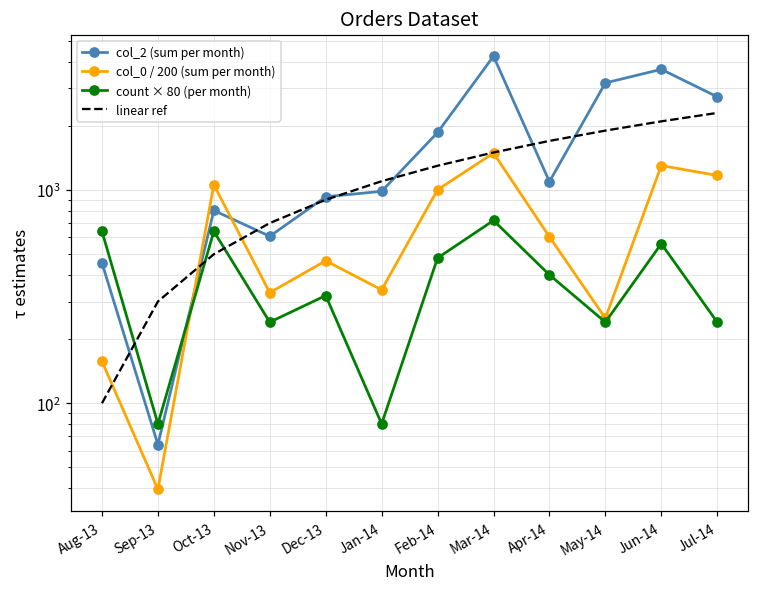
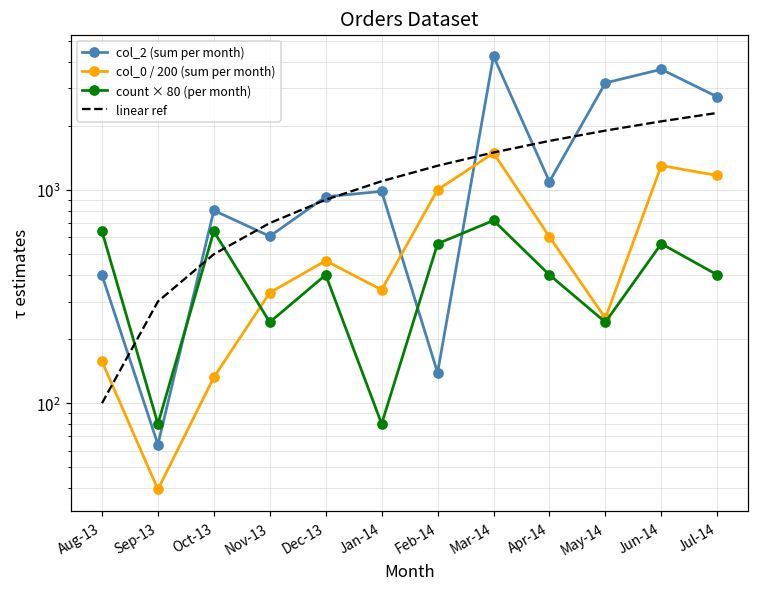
col_2 (sum per month), Aug-13: 460 -> 400
col_0 / 200 (sum per month), Oct-13: 1100 -> 130
count × 80 (per month), Dec-13: 320 -> 400
col_2 (sum per month), Feb-14: 1900 -> 140
count × 80 (per month), Feb-14: 480 -> 560
count × 80 (per month), Jul-14: 240 -> 400
